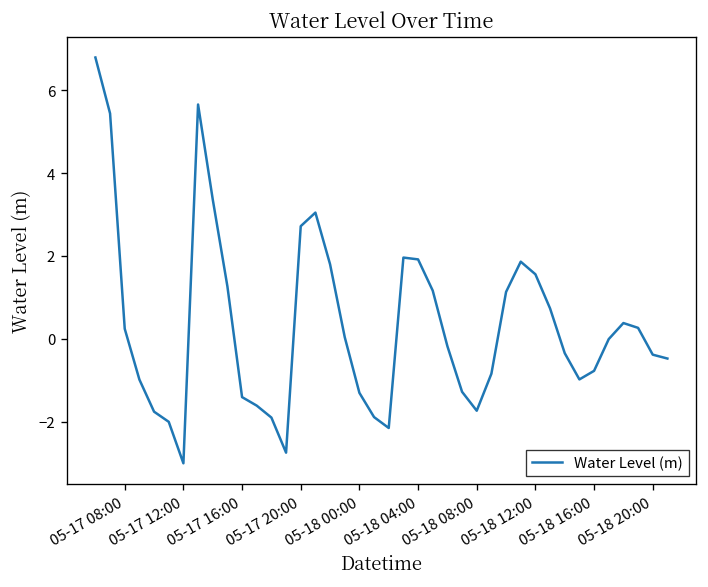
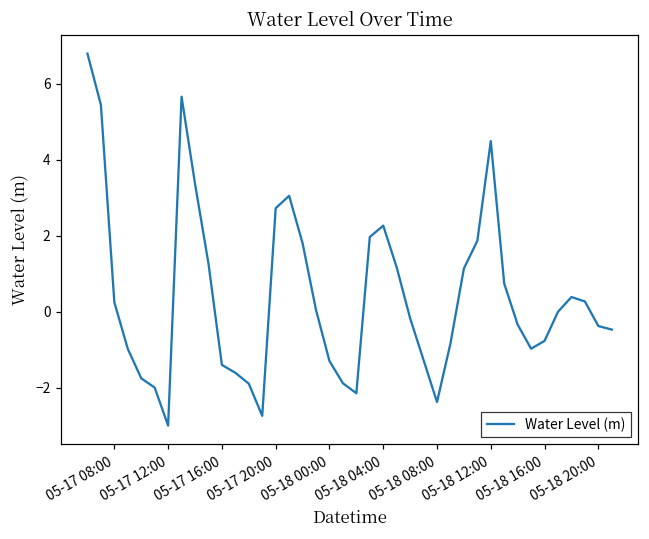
05-18 04:00: 1.9 -> 2.3
05-18 08:00: -1.7 -> -2.4
05-18 12:00: 1.6 -> 4.5
